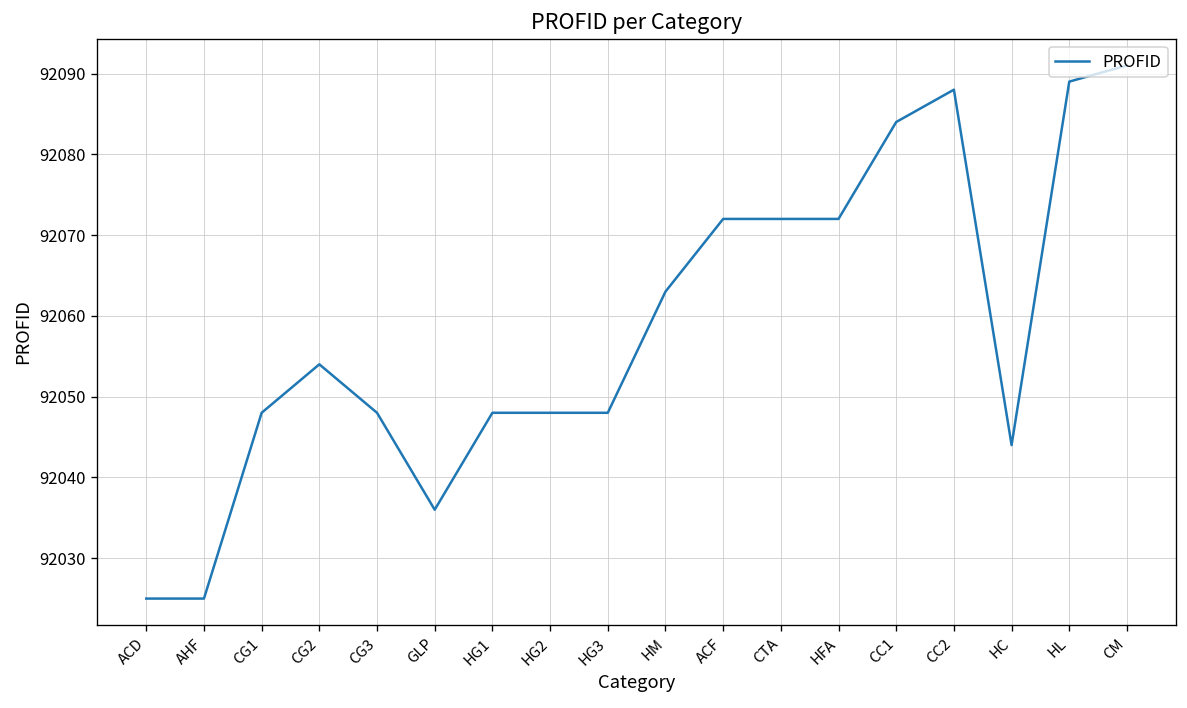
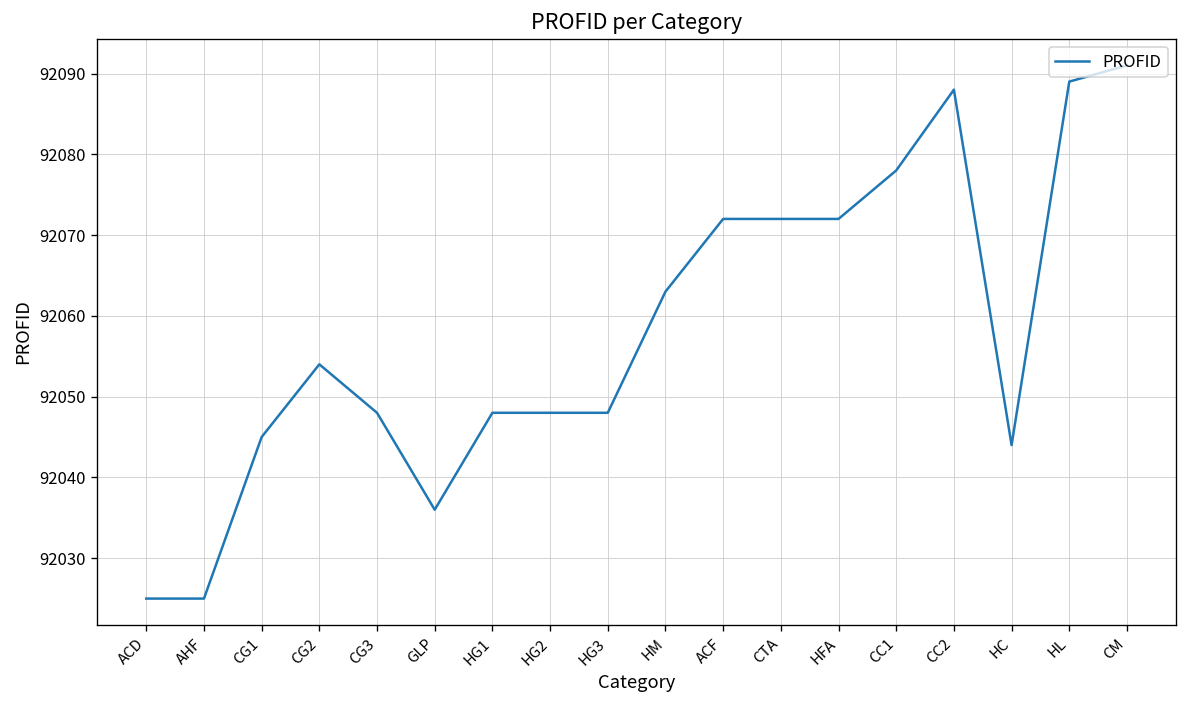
CG1: 92048 -> 92045
CC1: 92084 -> 92078
